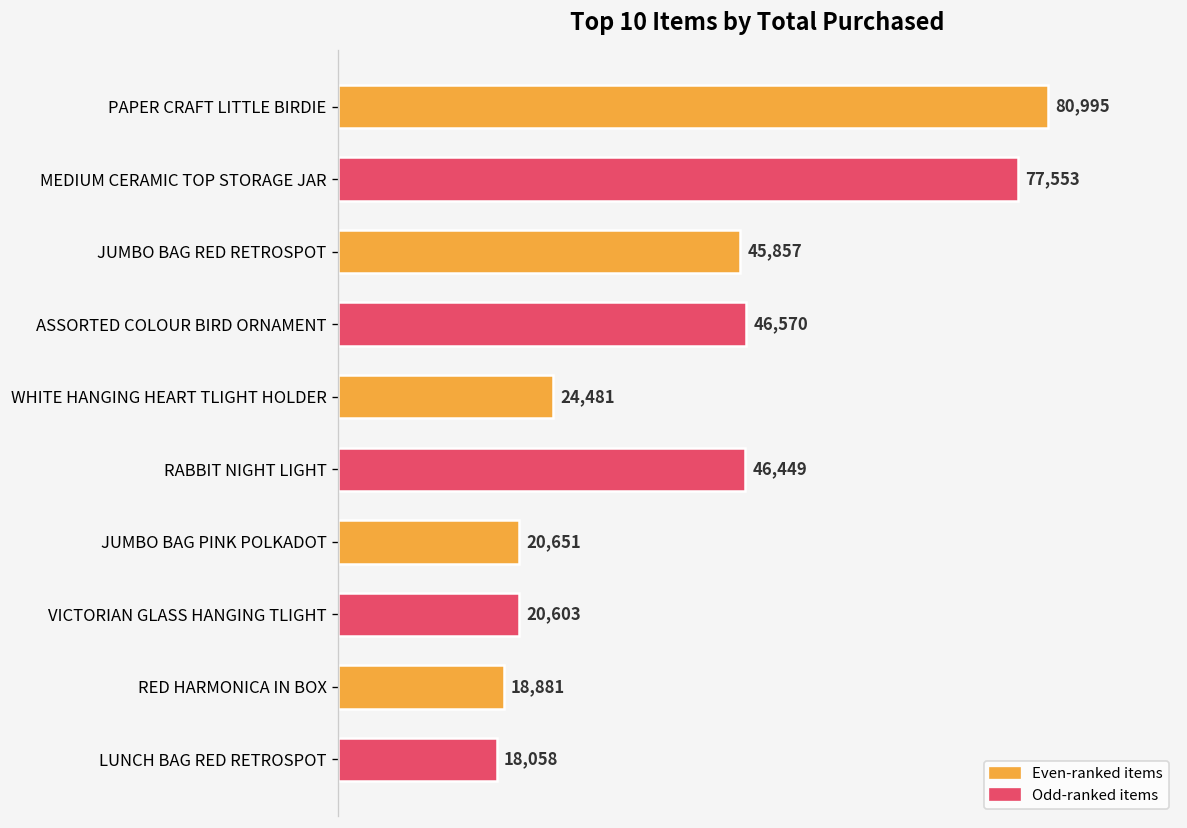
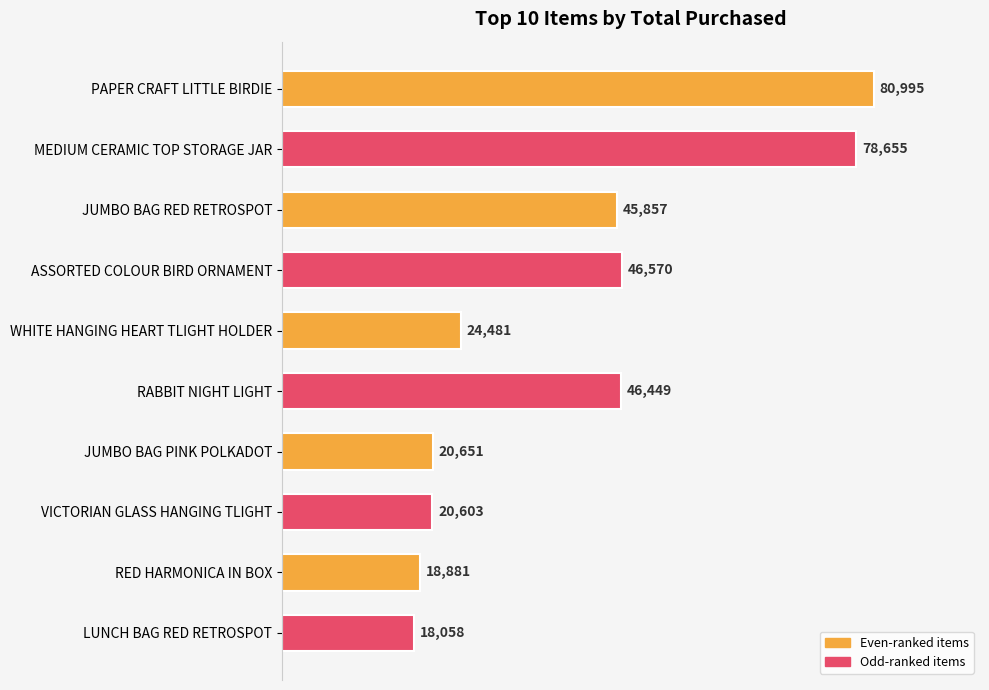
MEDIUM CERAMIC TOP STORAGE JAR: 77,553 -> 78,655
